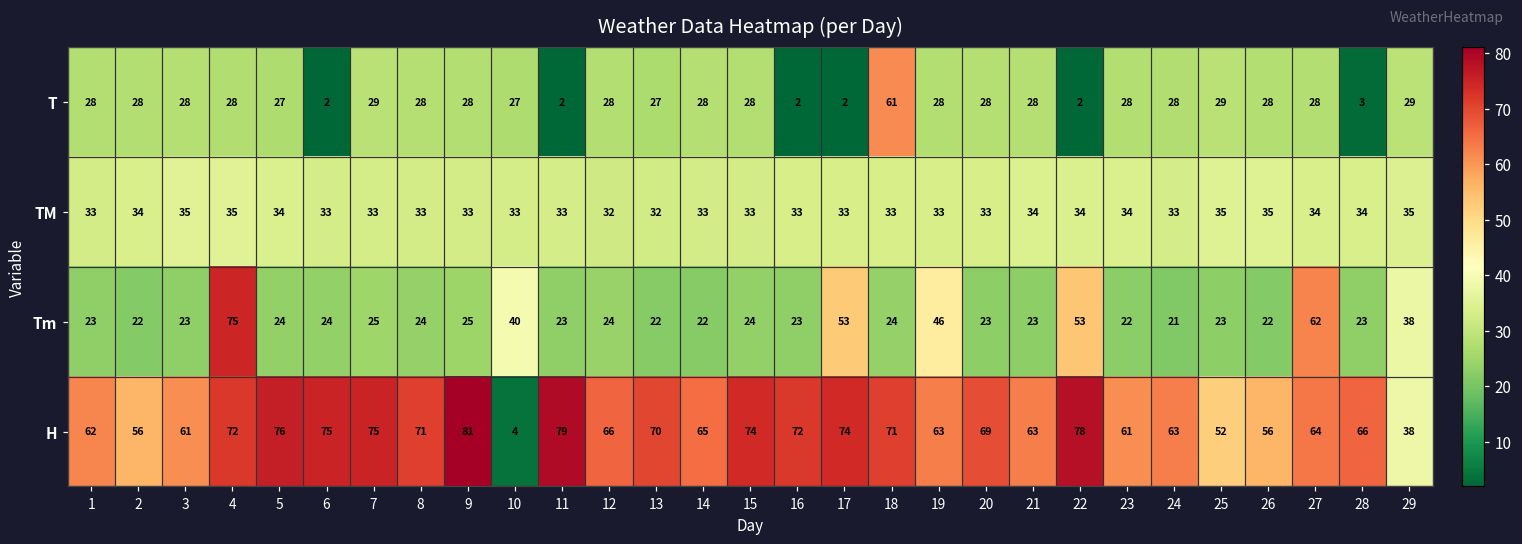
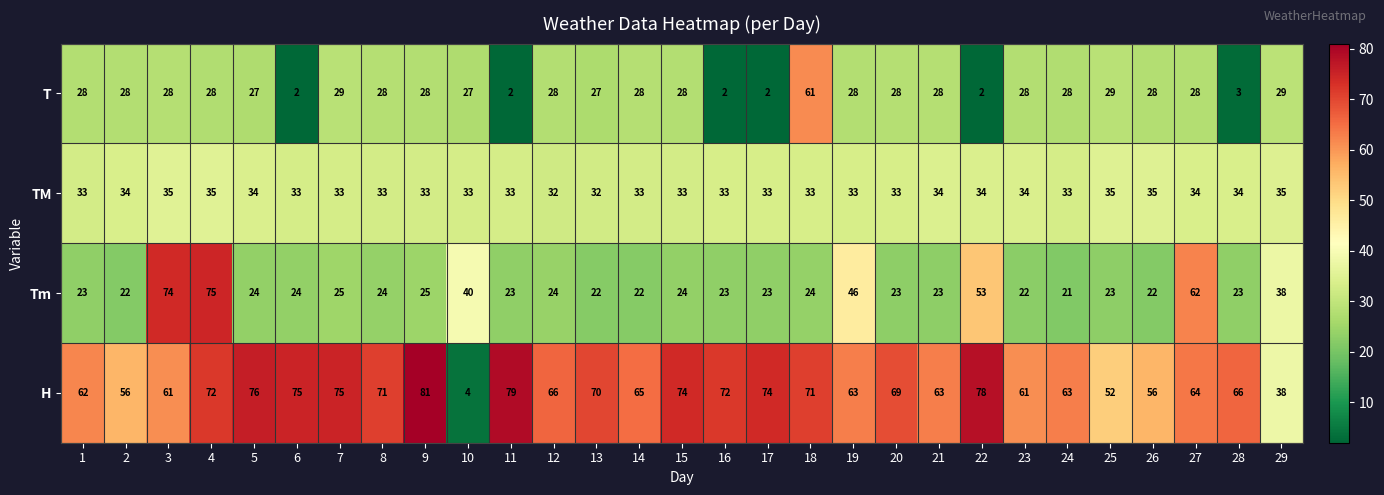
Tm, 3: 23 -> 74
Tm, 17: 53 -> 23
